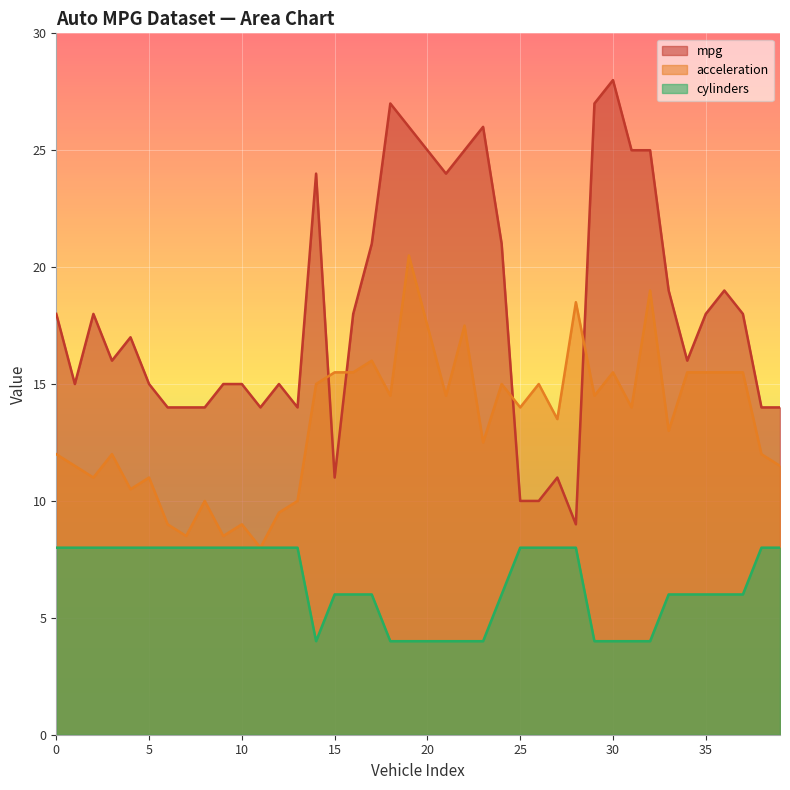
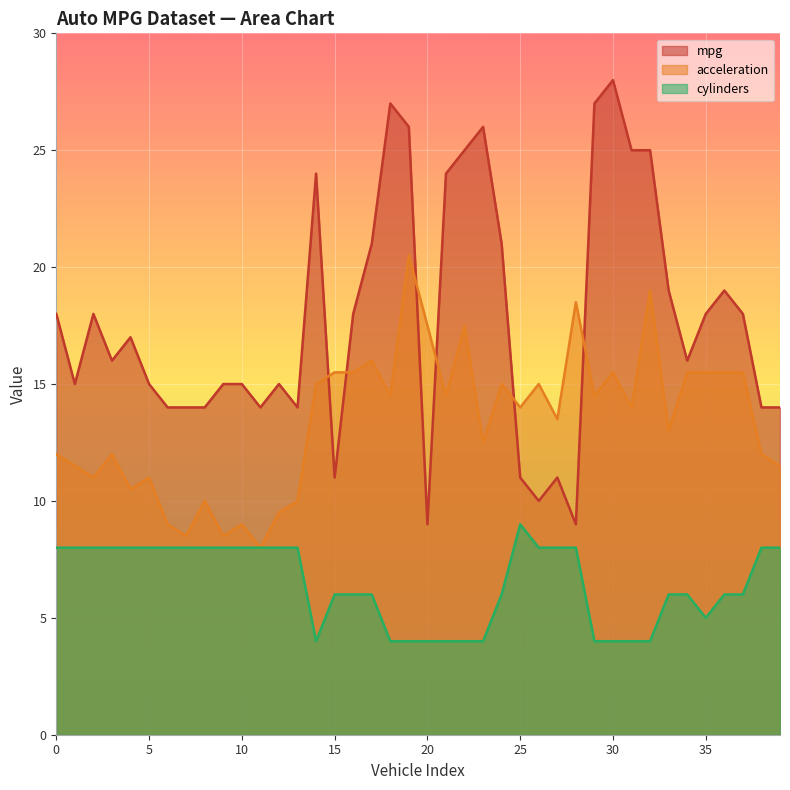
mpg, 20: 25 -> 9
mpg, 25: 10 -> 11
cylinders, 25: 8 -> 9
cylinders, 35: 6 -> 5
